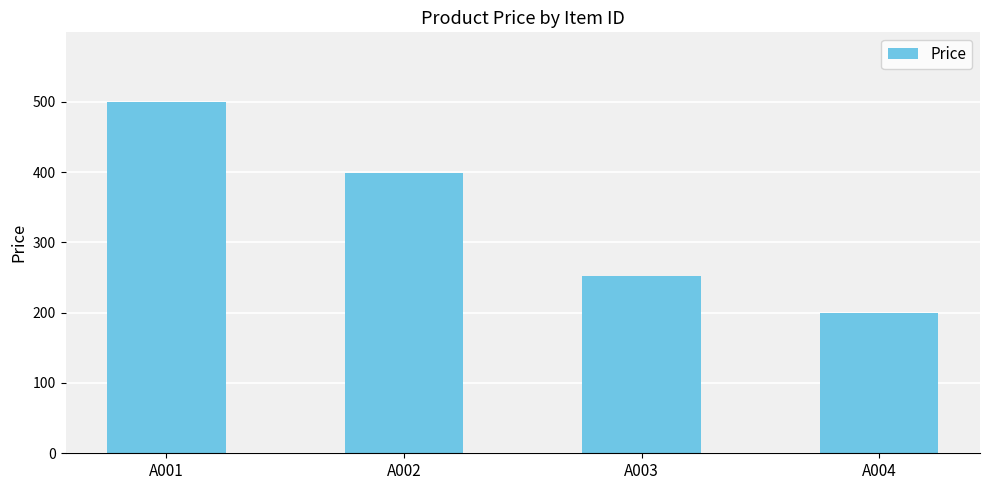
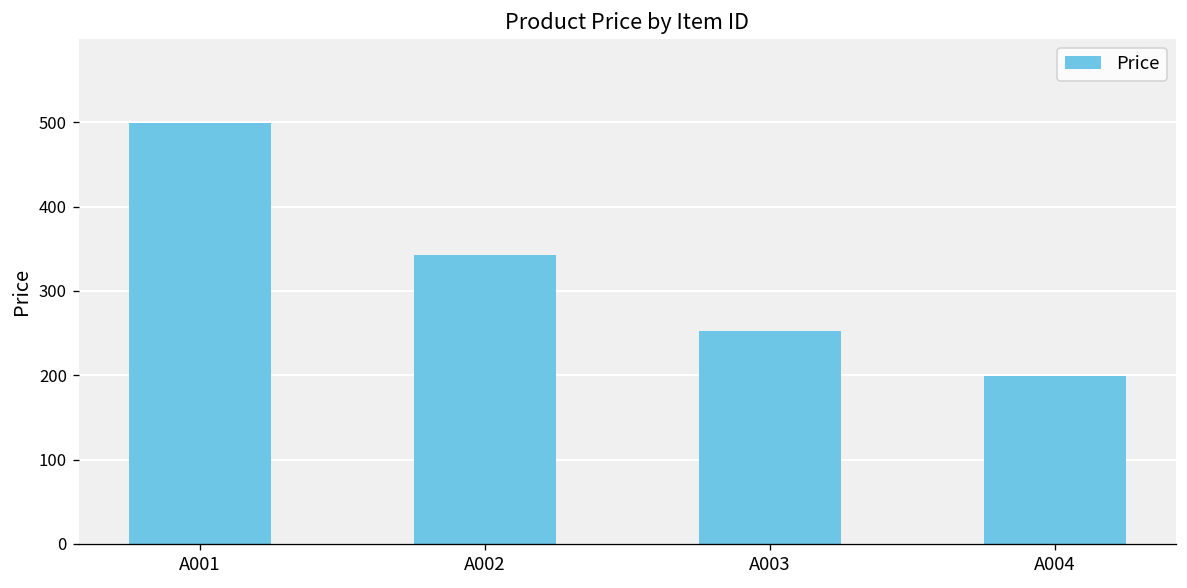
A002: 400 -> 340
